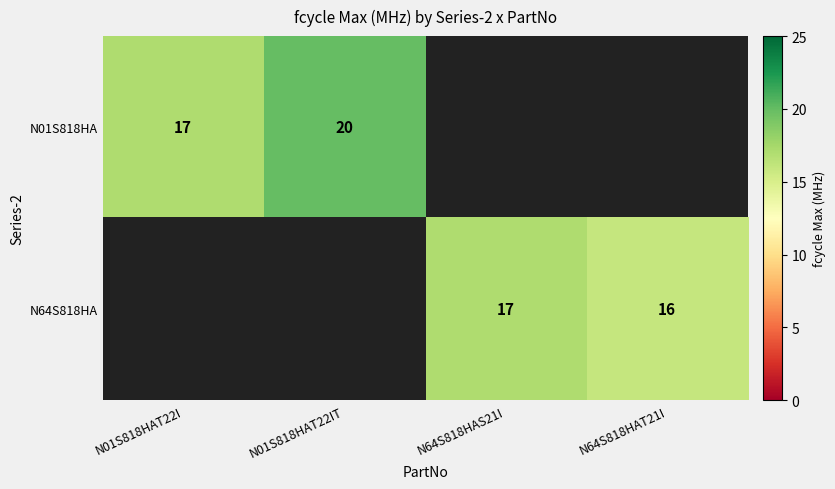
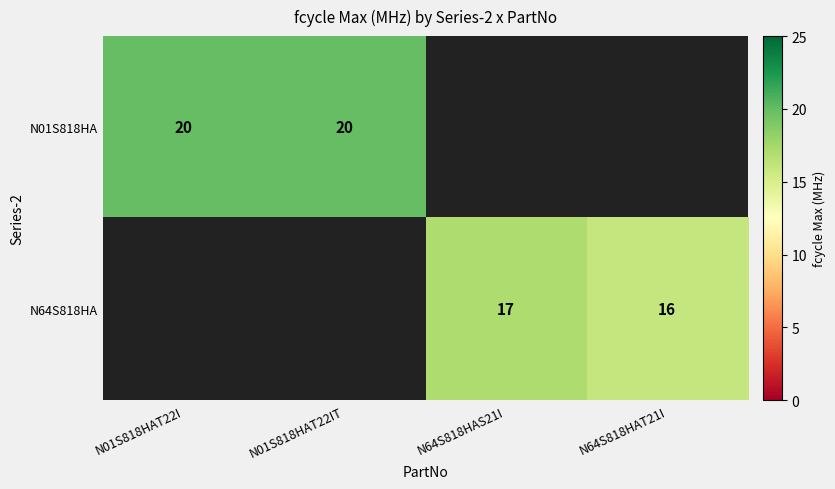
N01S818HA, N01S818HAT22I: 17 -> 20
